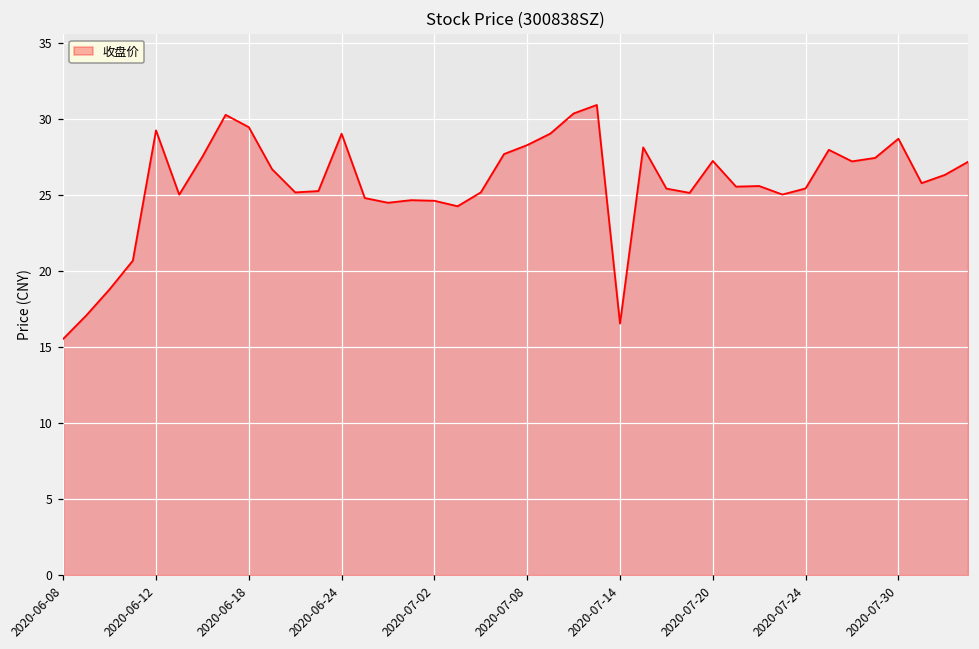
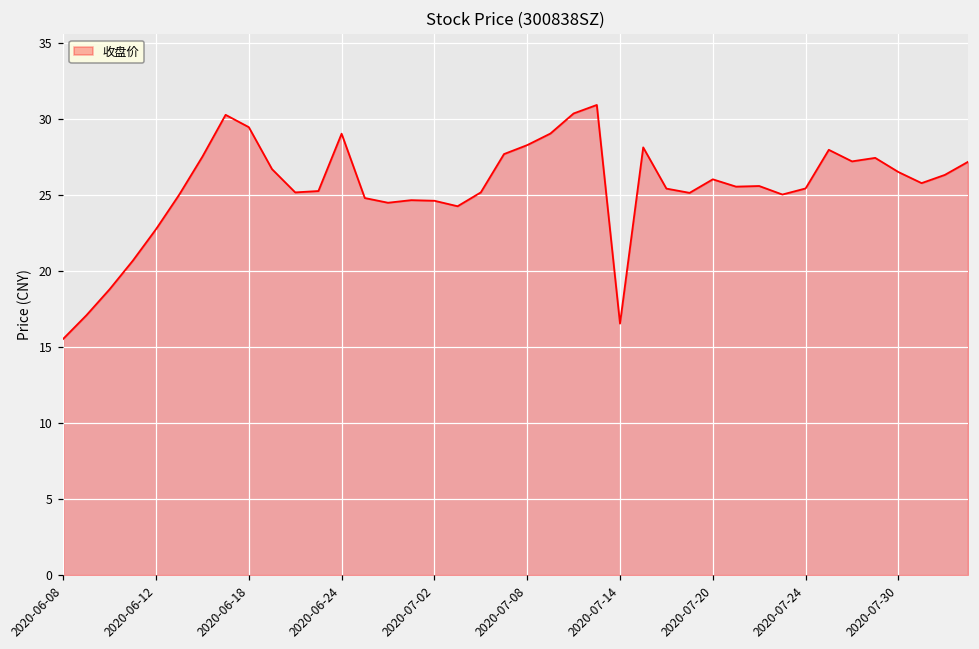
2020-06-12: 29.2 -> 22.7
2020-07-20: 27.2 -> 26.0
2020-07-30: 28.7 -> 26.5
